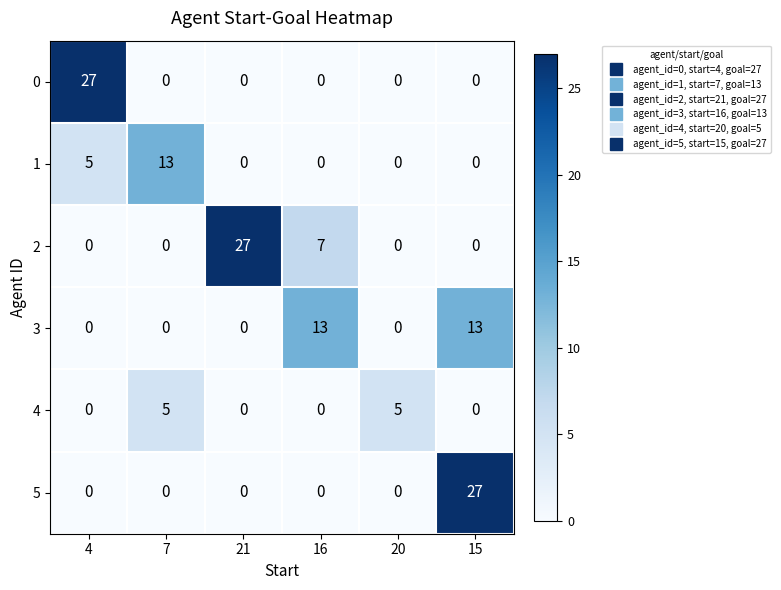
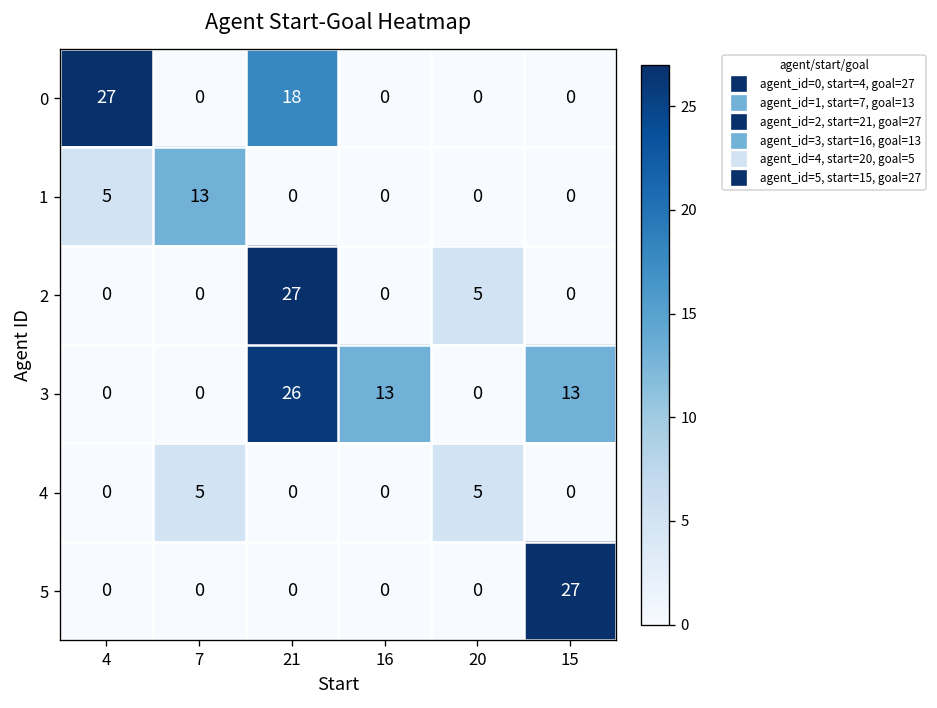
0, 21: 0 -> 18
2, 16: 7 -> 0
2, 20: 0 -> 5
3, 21: 0 -> 26
